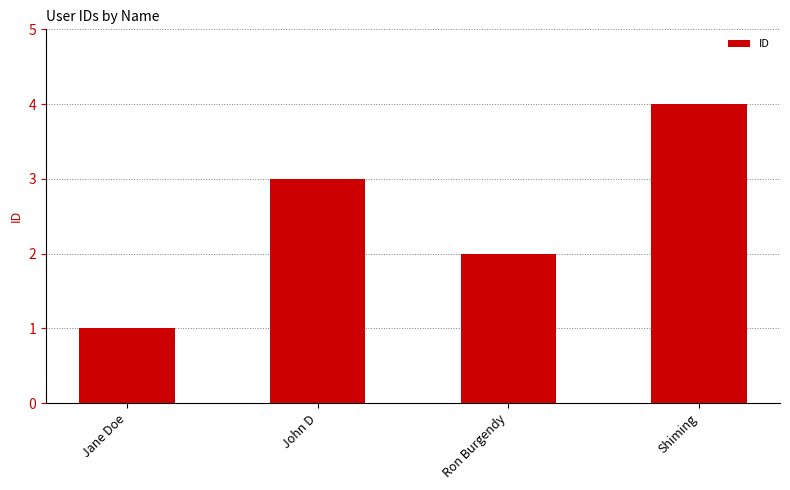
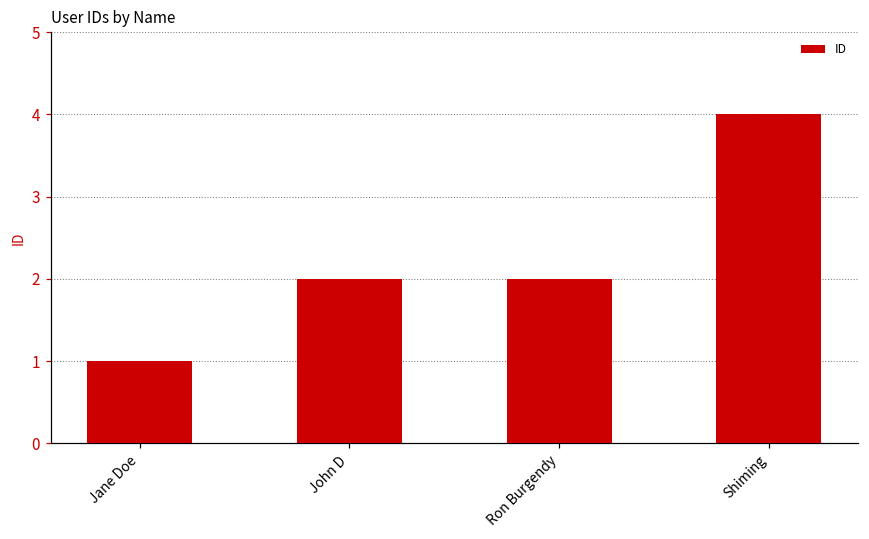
John D: 3 -> 2
